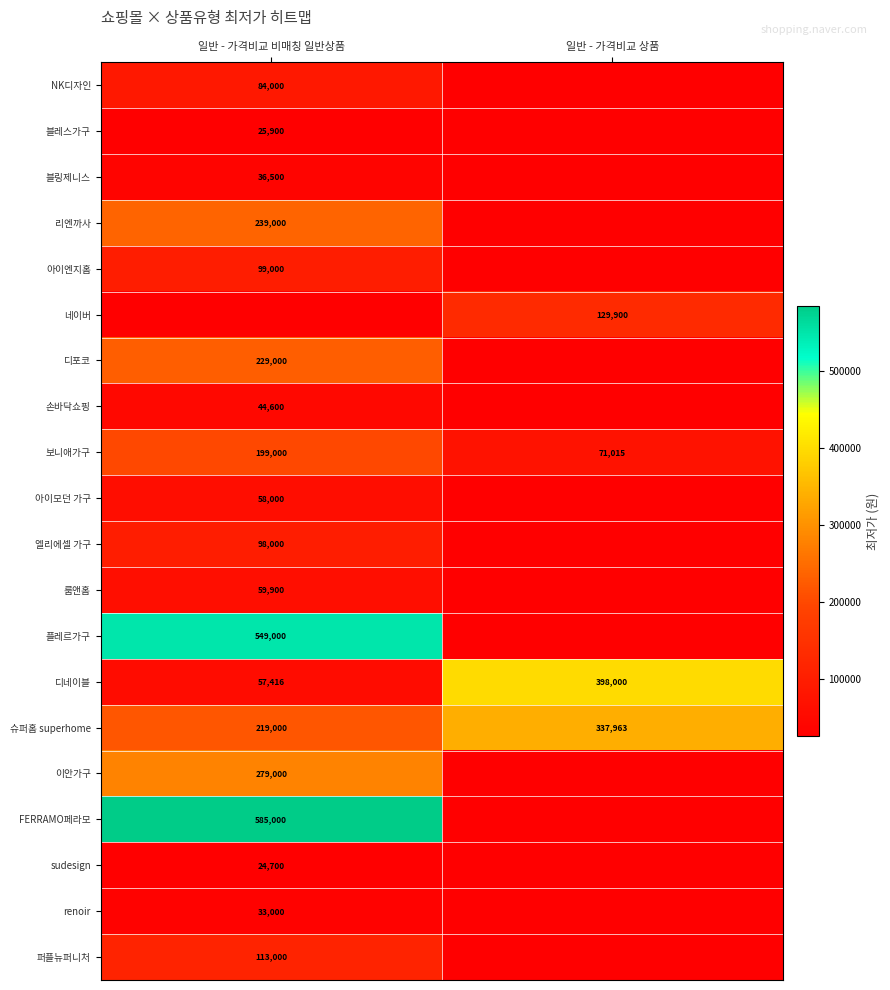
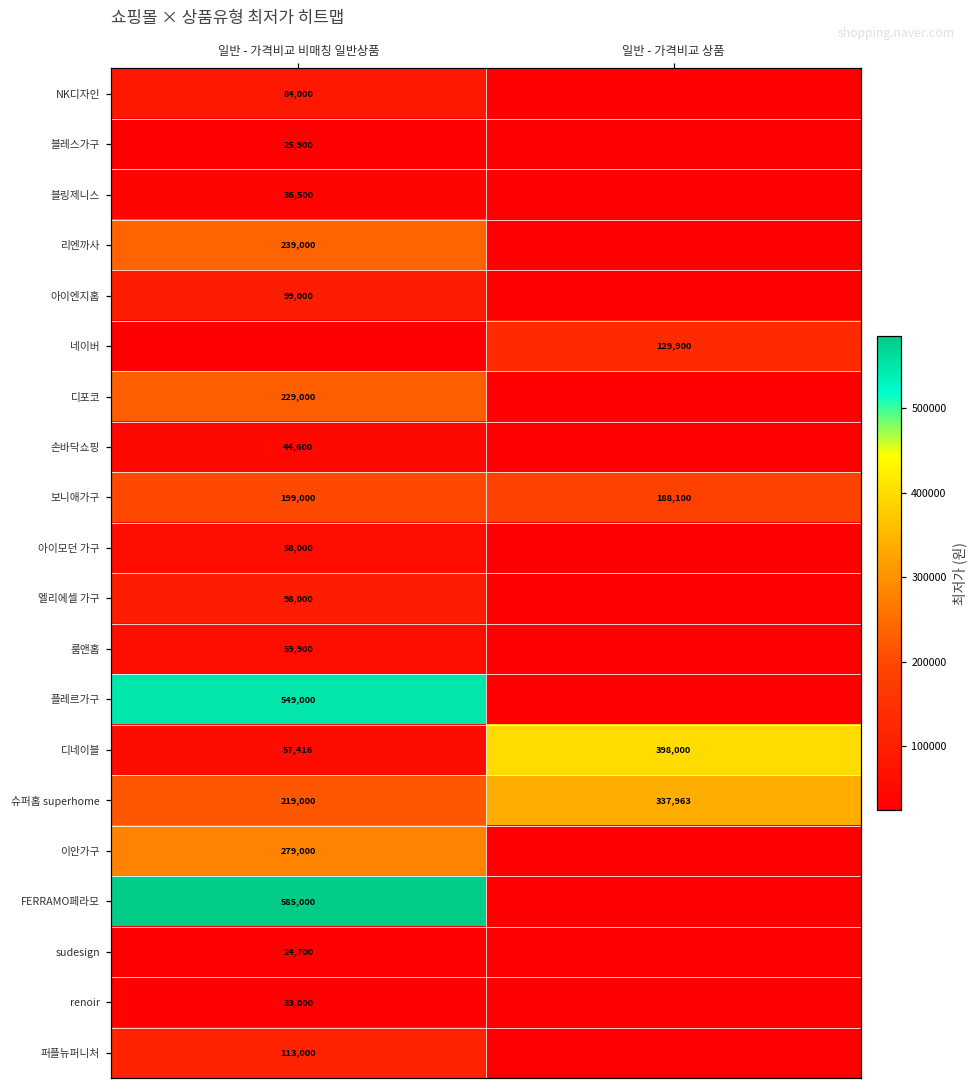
보니애가구, 일반 - 가격비교 상품: 71,015 -> 188,100
